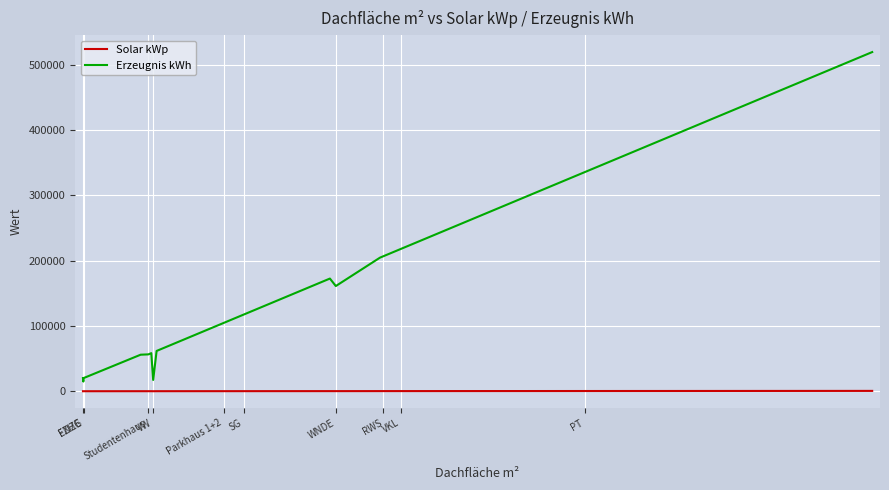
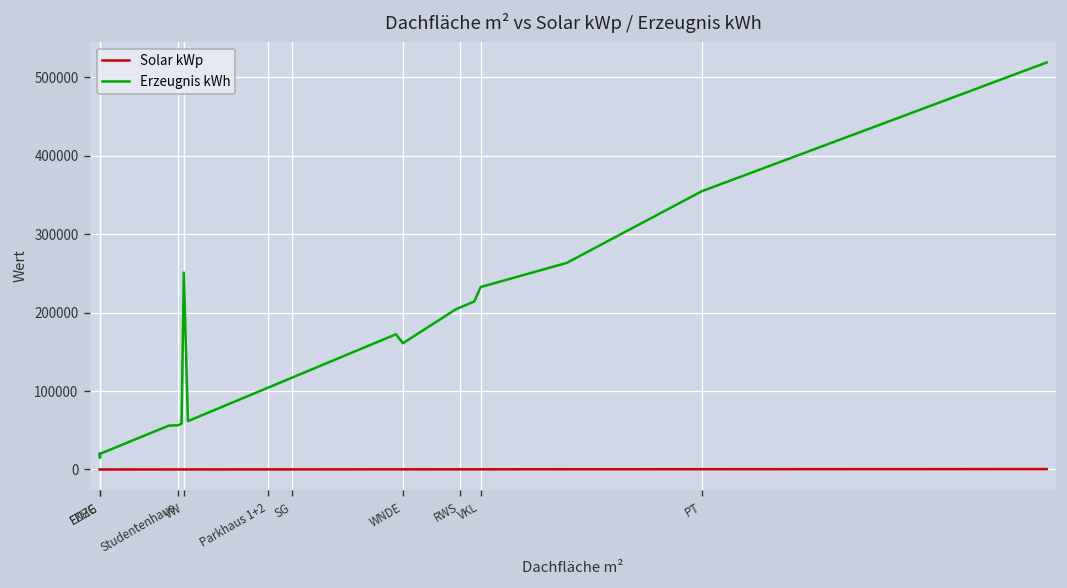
Erzeugnis kWh, VW: 20000 -> 250000
Erzeugnis kWh, VKL: 220000 -> 230000
Erzeugnis kWh, PT: 340000 -> 350000
